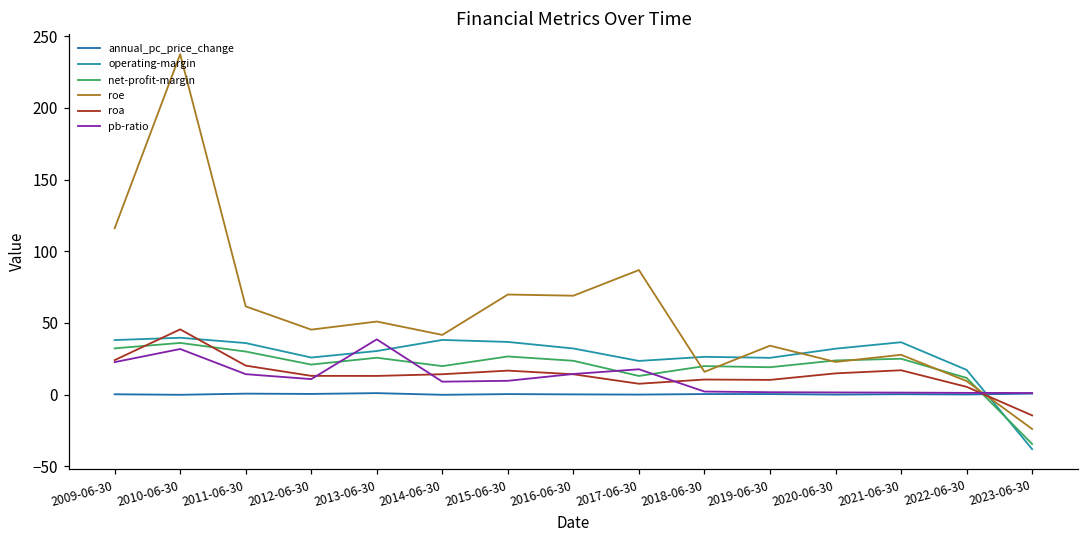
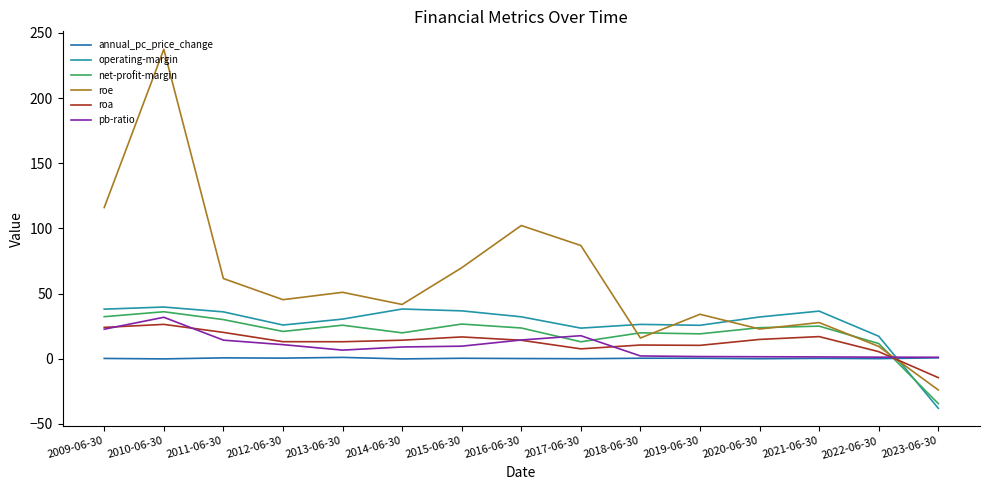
roa, 2010-06-30: 46 -> 26
pb-ratio, 2013-06-30: 39 -> 7
roe, 2016-06-30: 69 -> 102
